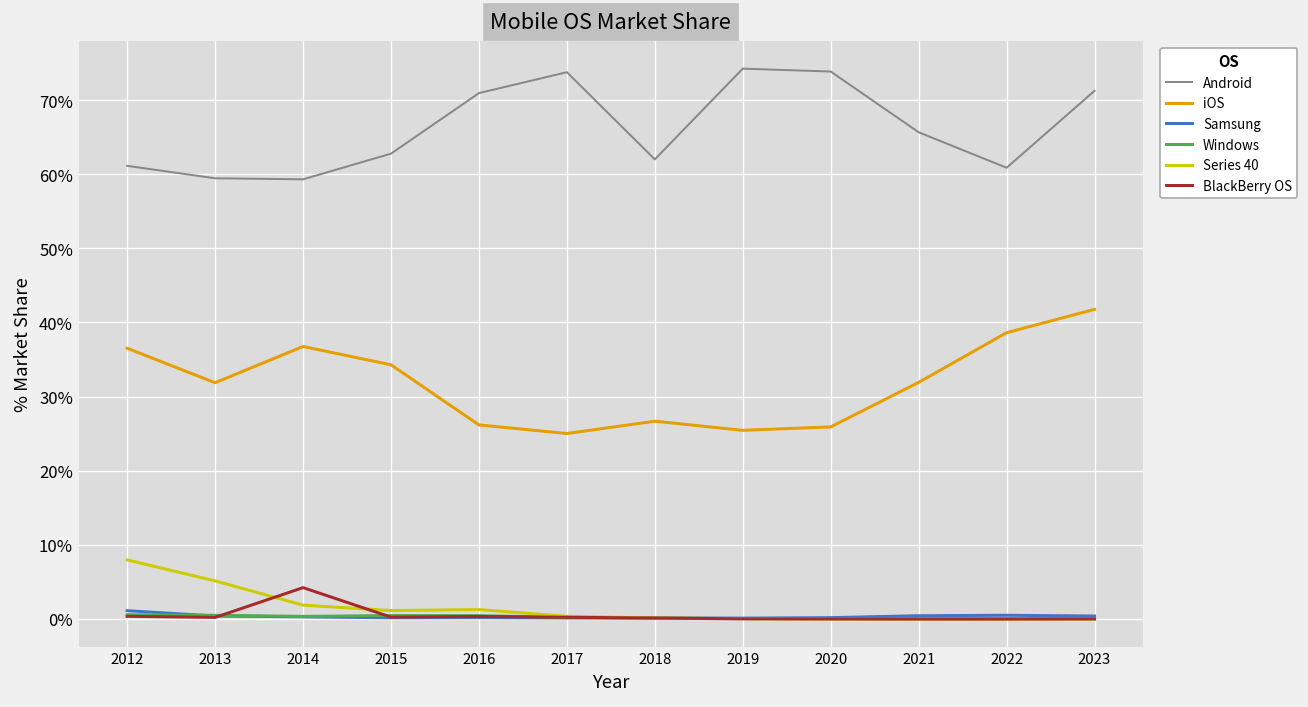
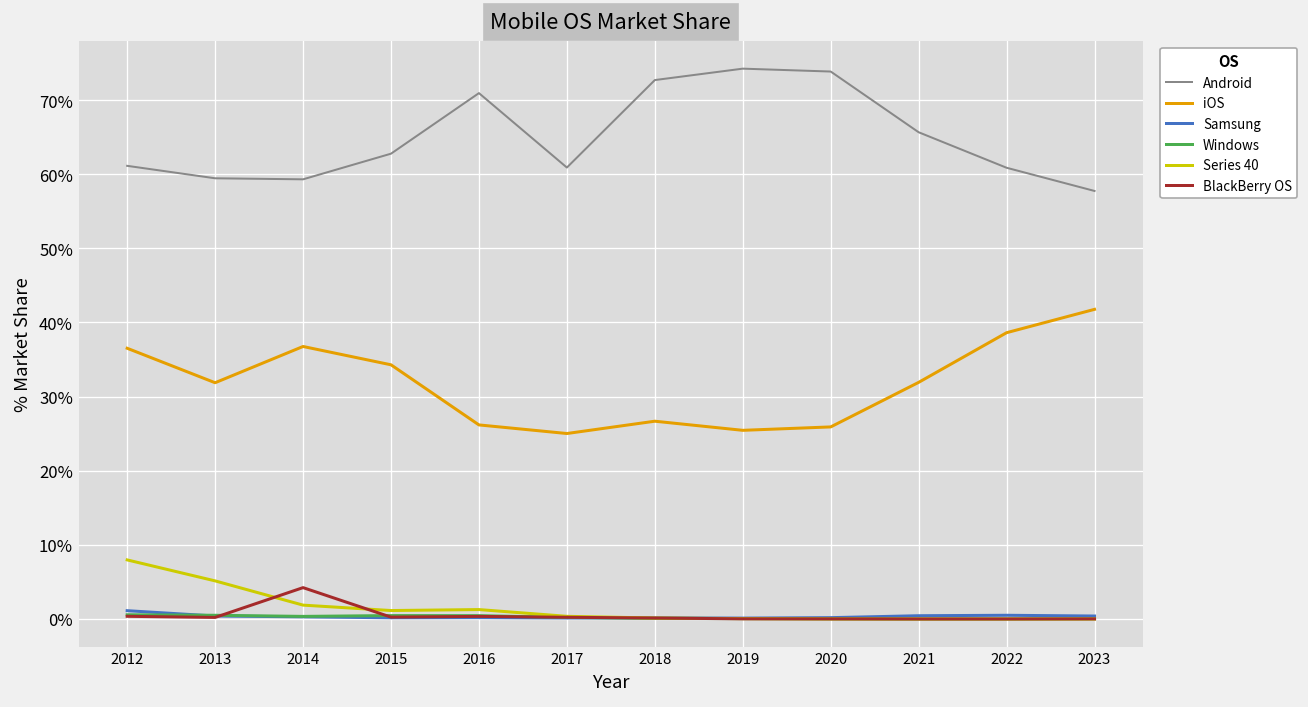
Android, 2017: 74% -> 61%
Android, 2018: 62% -> 73%
Android, 2023: 71% -> 58%
